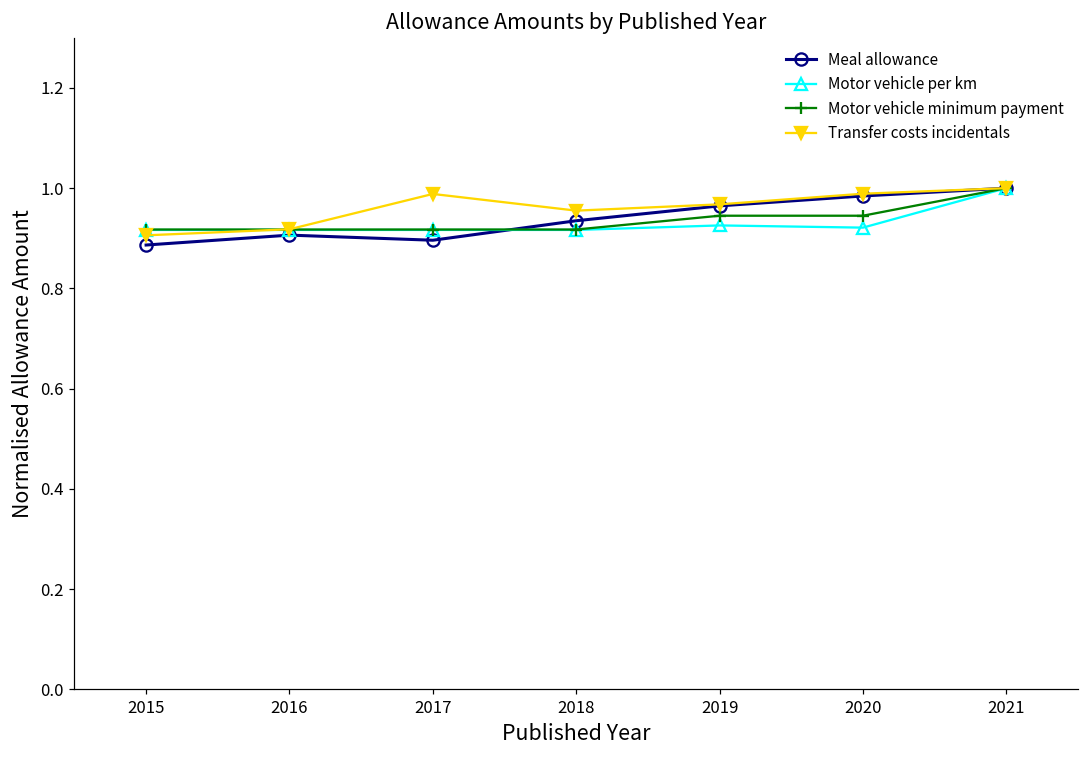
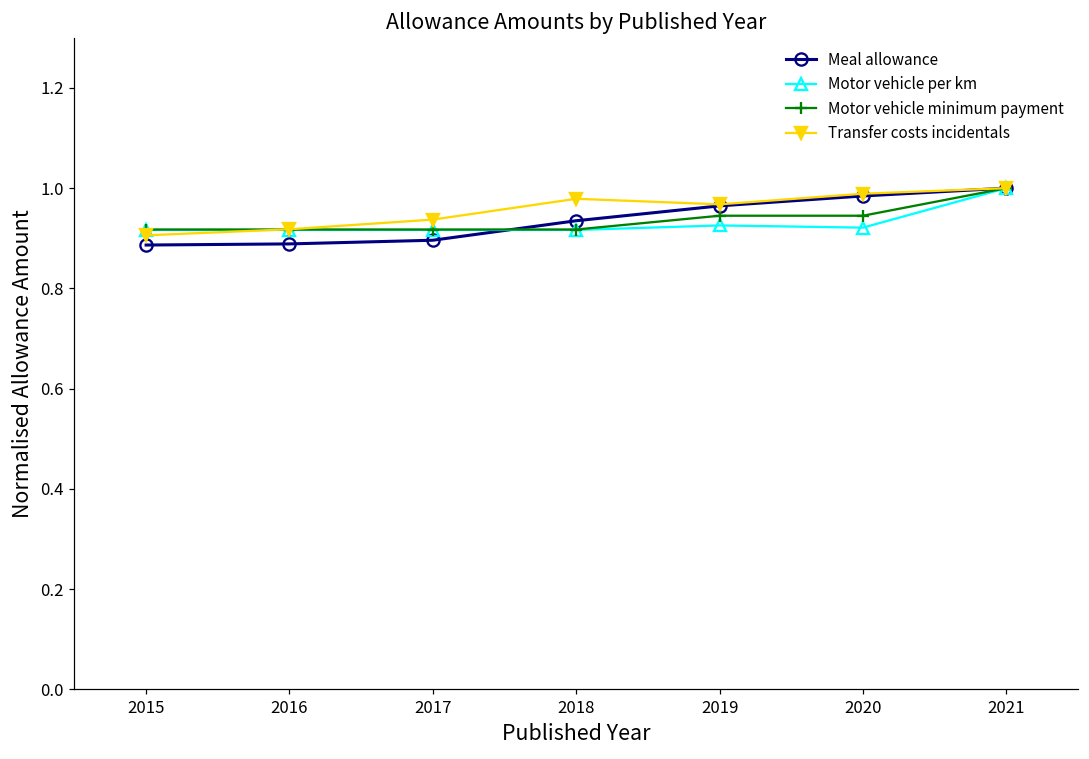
Meal allowance, 2016: 0.91 -> 0.89
Transfer costs incidentals, 2017: 0.99 -> 0.94
Transfer costs incidentals, 2018: 0.96 -> 0.98
